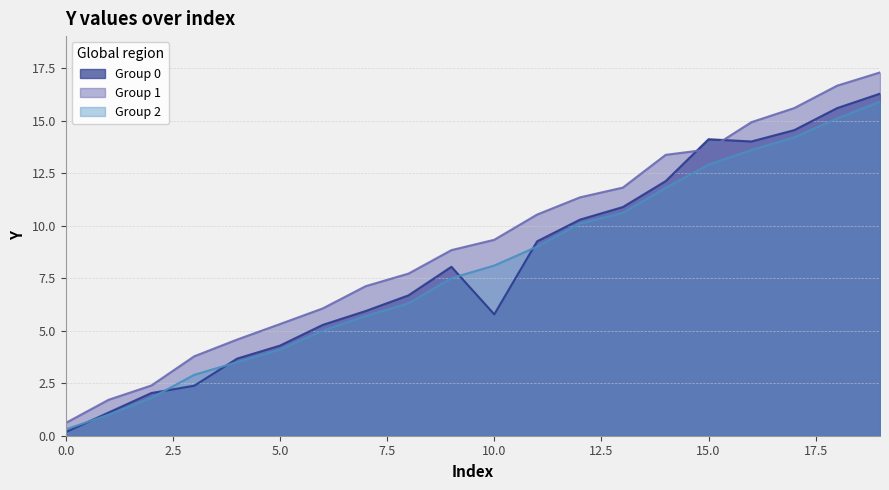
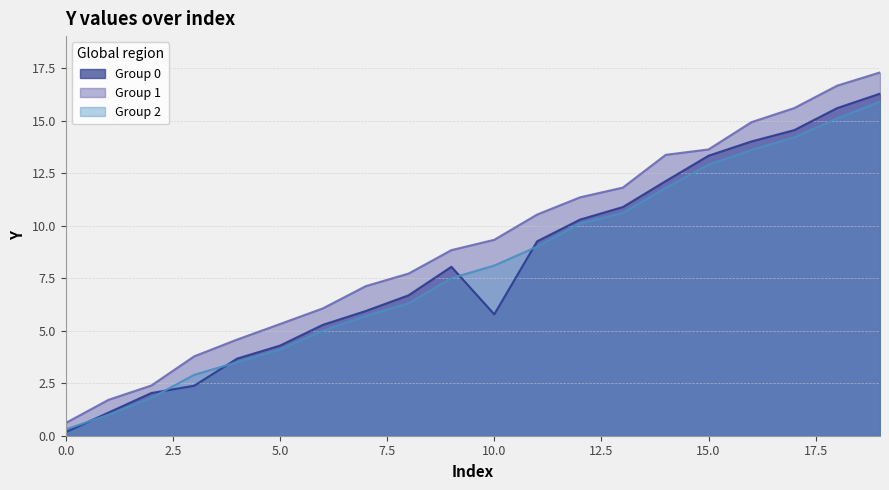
Group 0, 15.0: 14.1 -> 13.3
